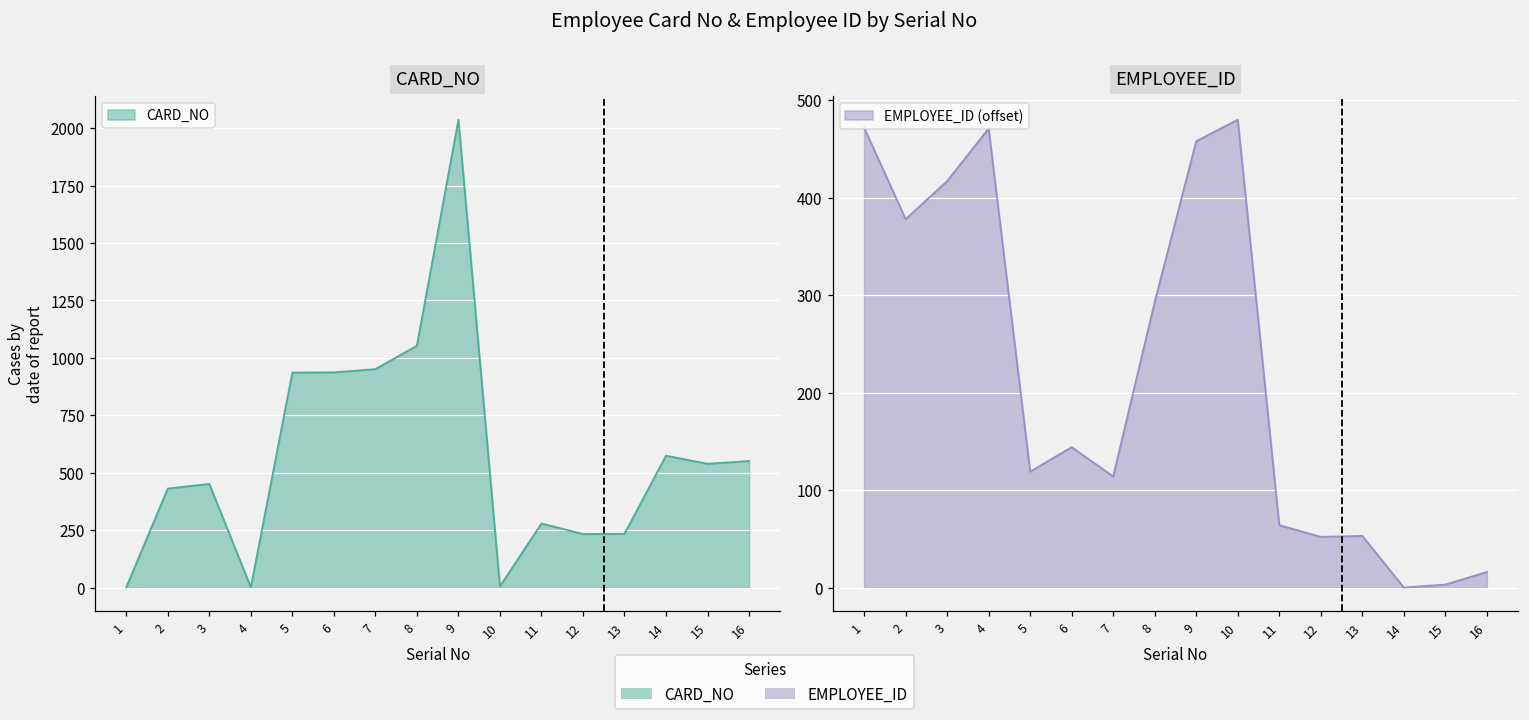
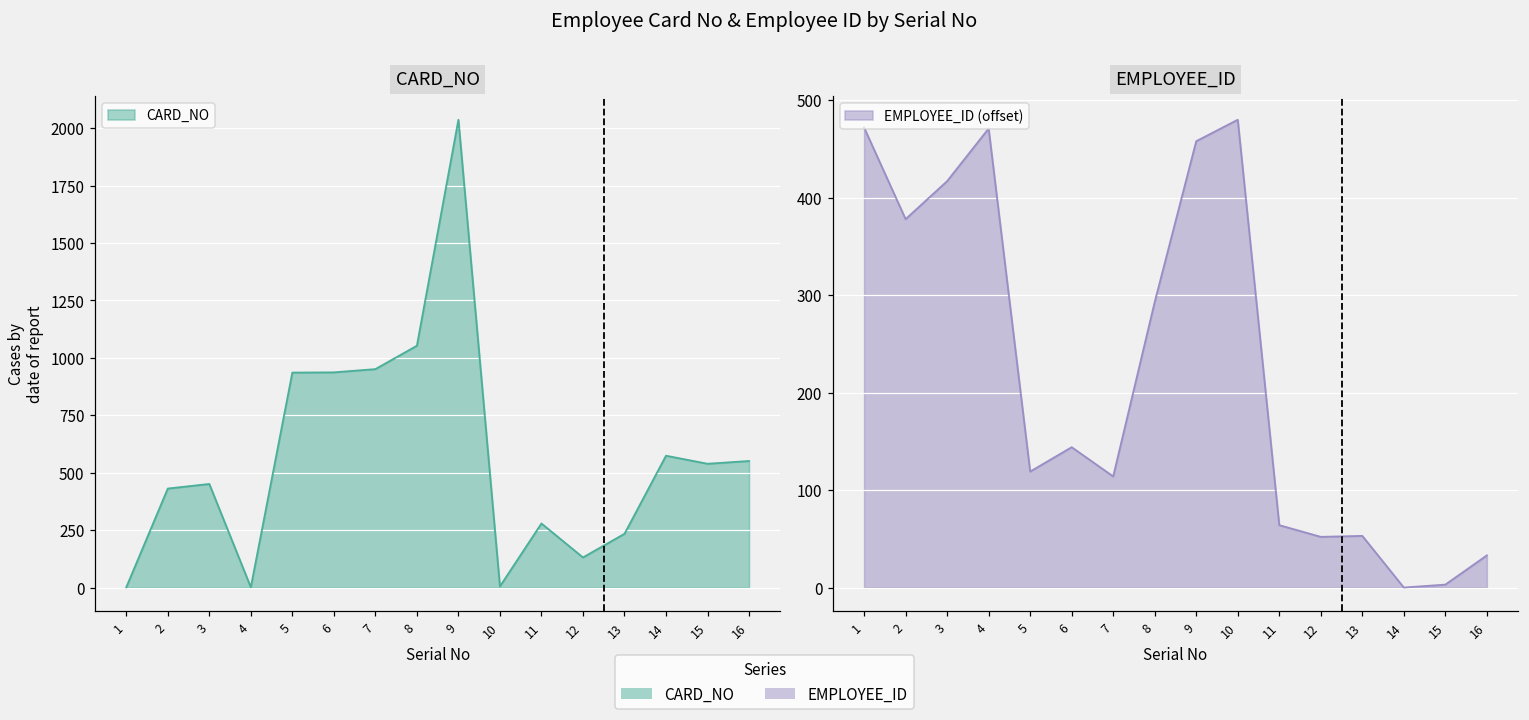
CARD_NO, 12: 230 -> 130
EMPLOYEE_ID, 16: 20 -> 30
